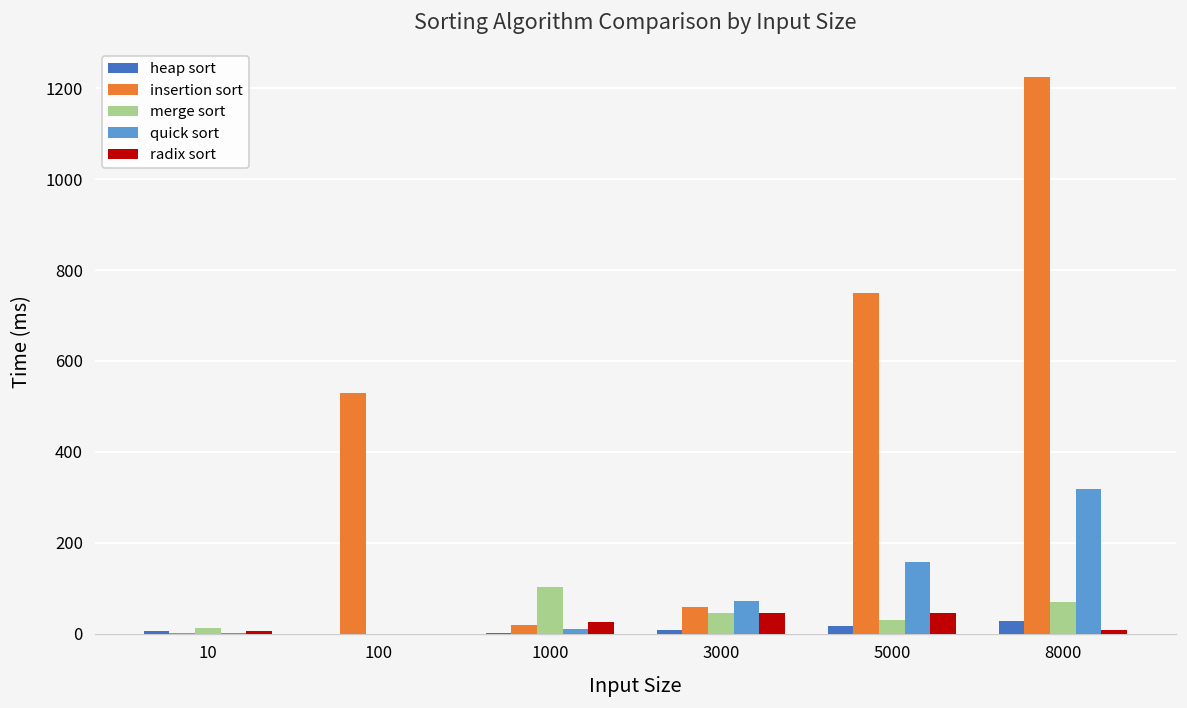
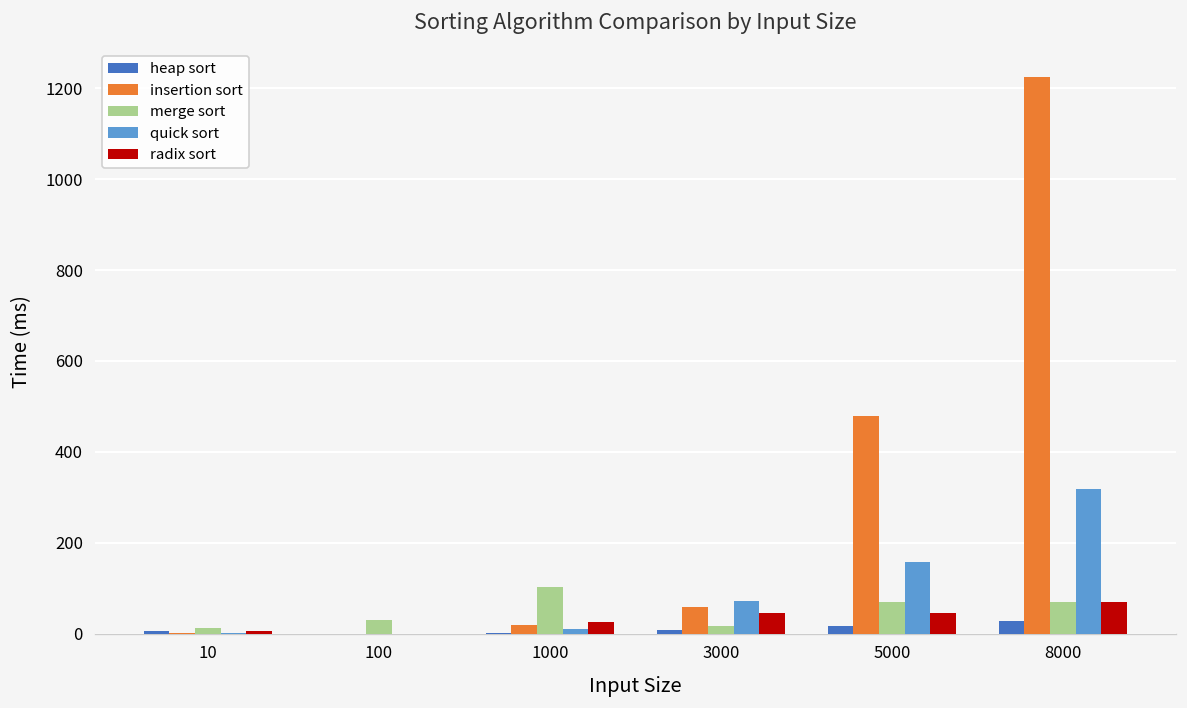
insertion sort, 100: 530 -> 0
merge sort, 100: 0 -> 30
merge sort, 3000: 50 -> 20
insertion sort, 5000: 750 -> 480
merge sort, 5000: 30 -> 70
radix sort, 8000: 10 -> 70
